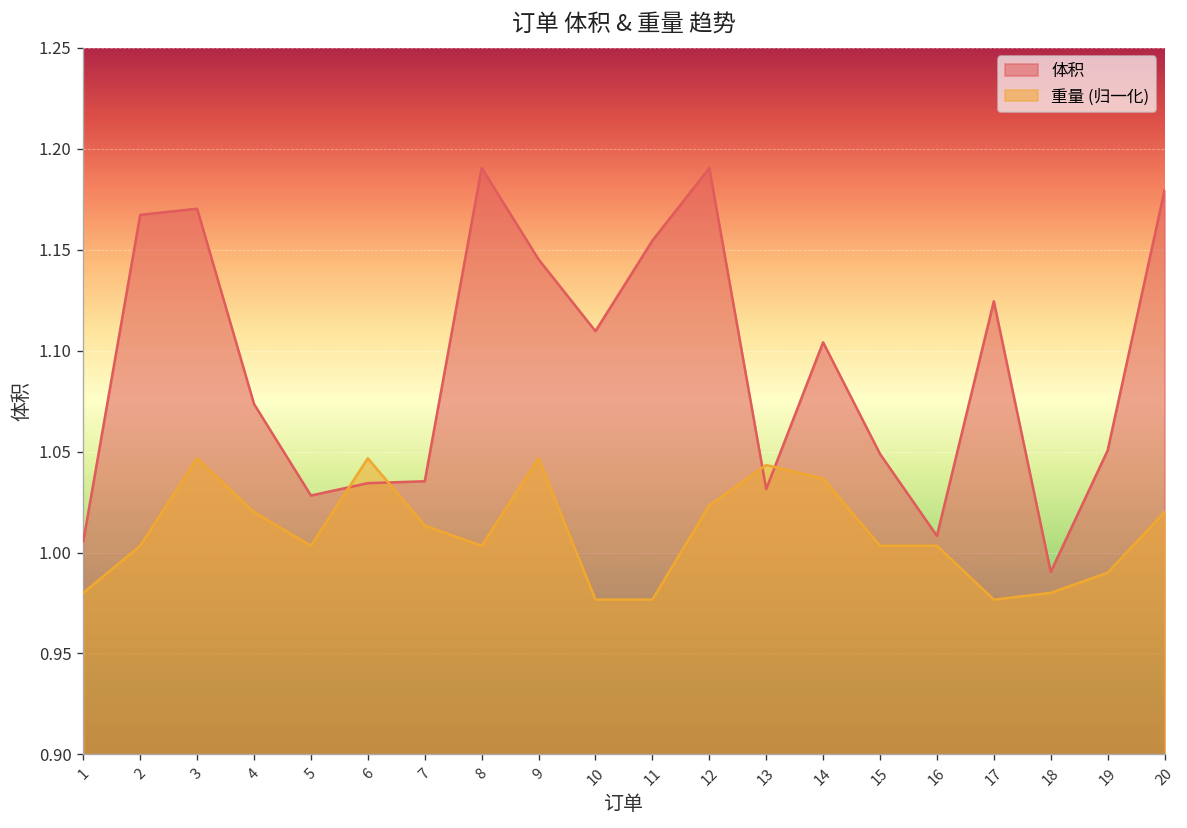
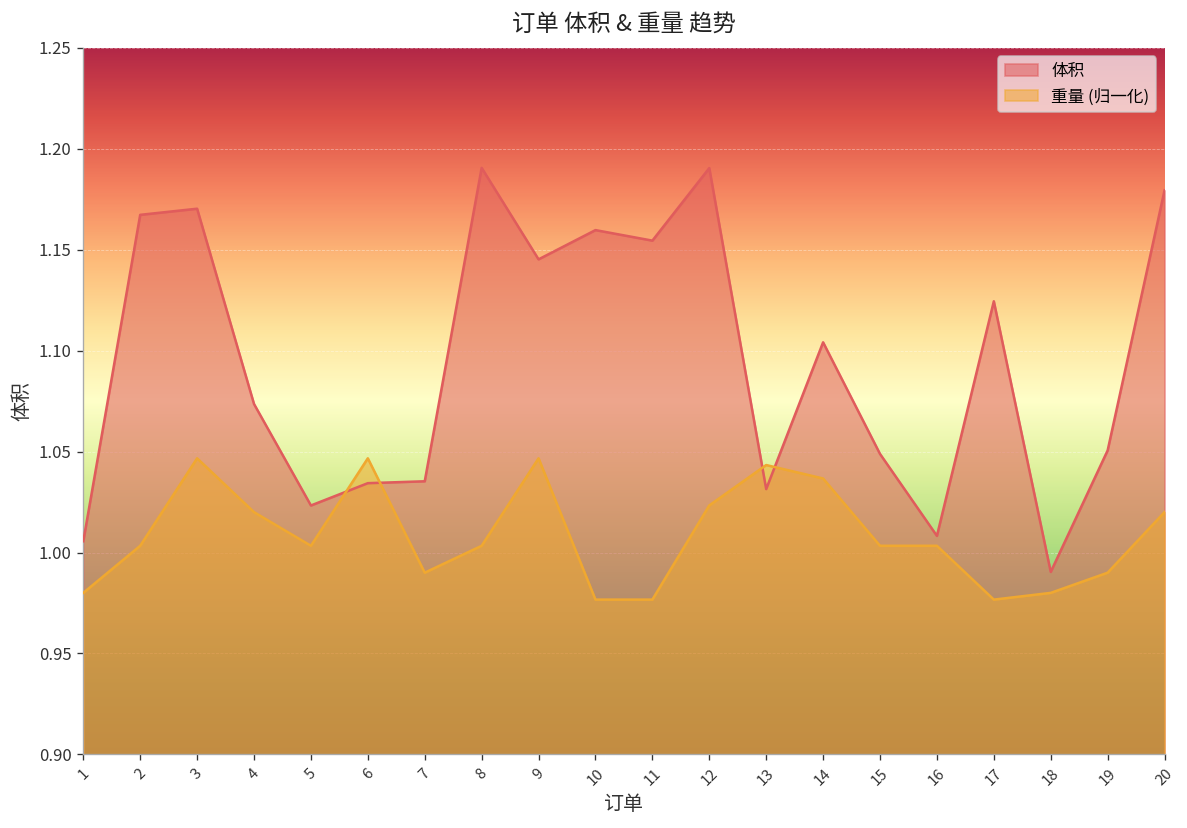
体积, 5: 1.028 -> 1.023
重量 (归一化), 7: 1.013 -> 0.990
体积, 10: 1.110 -> 1.160
